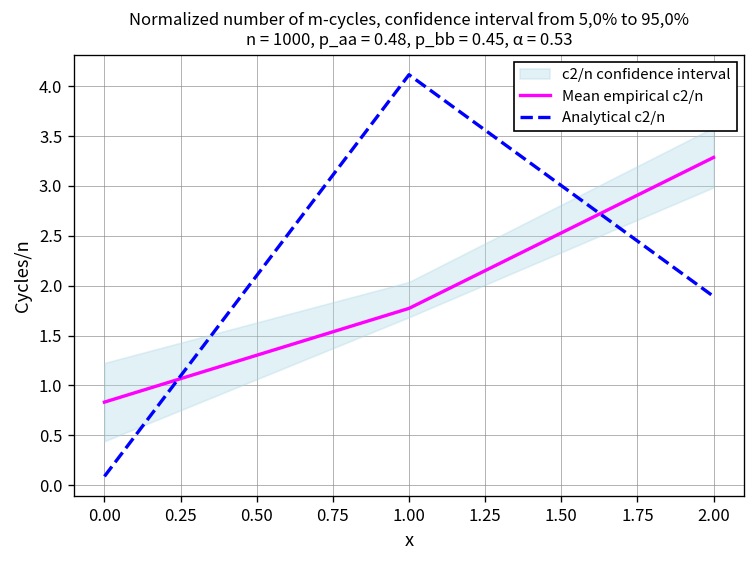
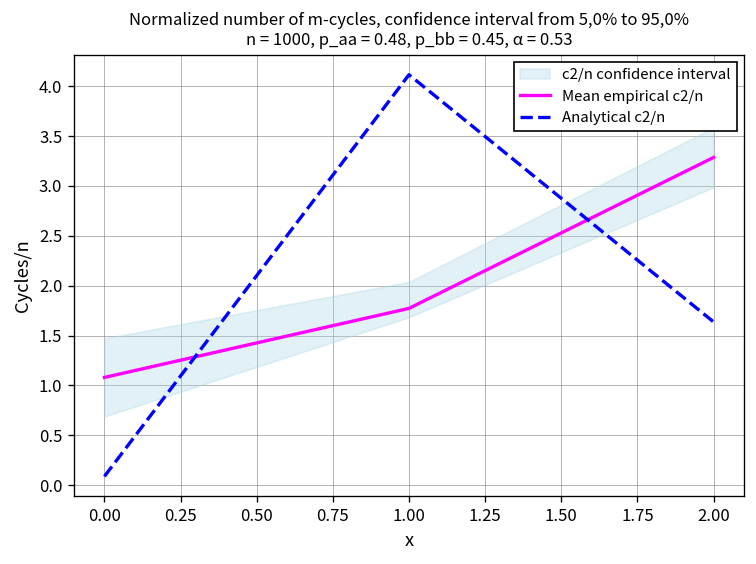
Mean empirical c2/n, 0.00: 0.8 -> 1.1
Analytical c2/n, 2.00: 1.9 -> 1.6
